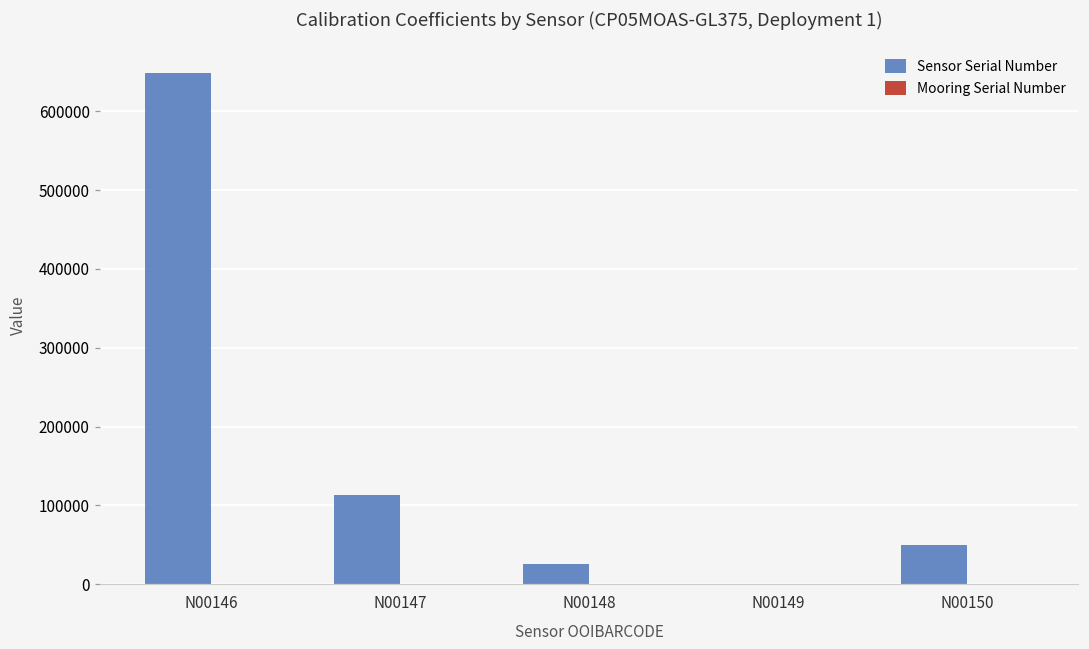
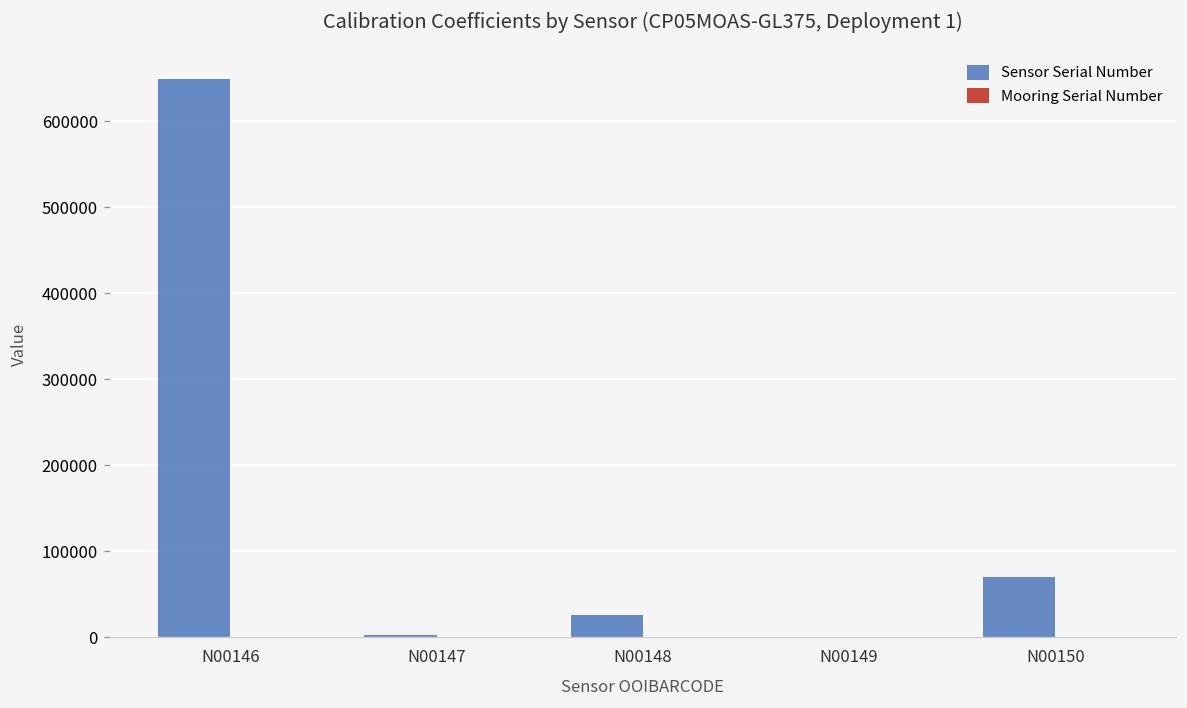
Sensor Serial Number, N00147: 110000 -> 0
Sensor Serial Number, N00150: 50000 -> 70000
